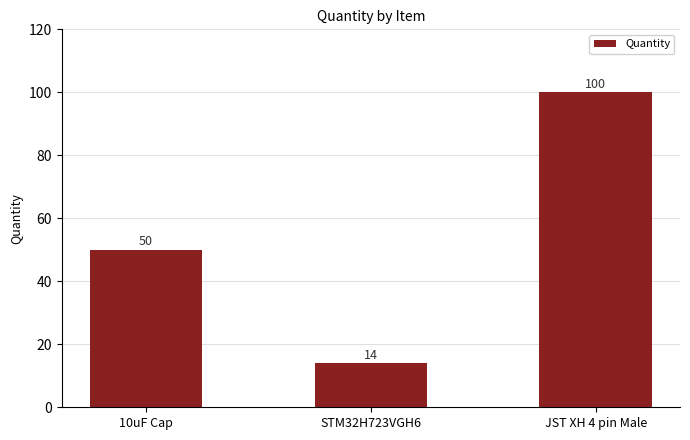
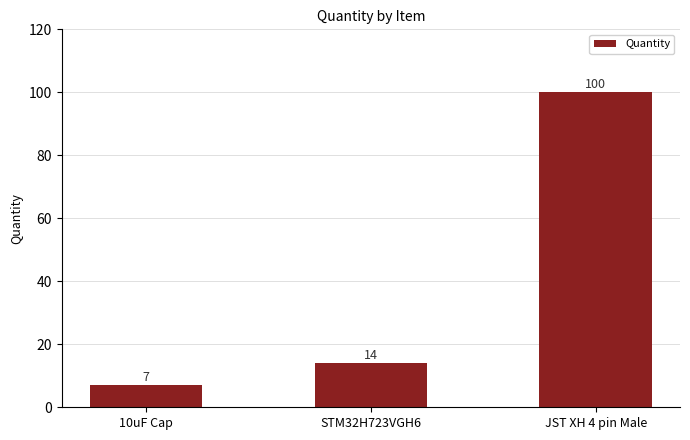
10uF Cap: 50 -> 7
